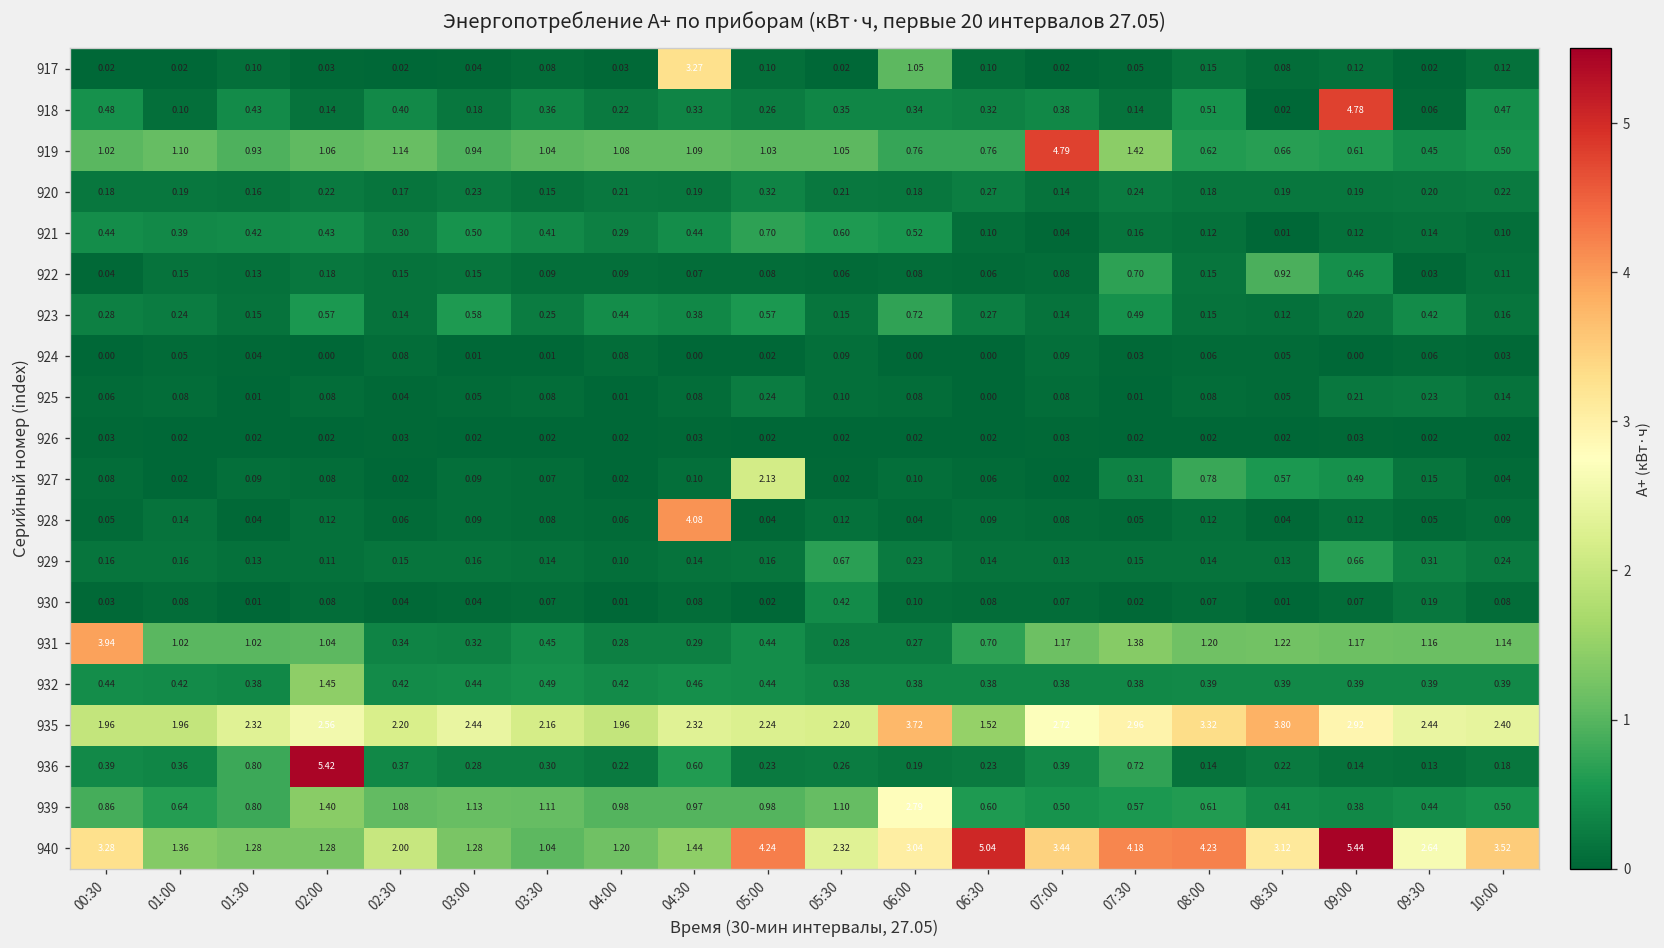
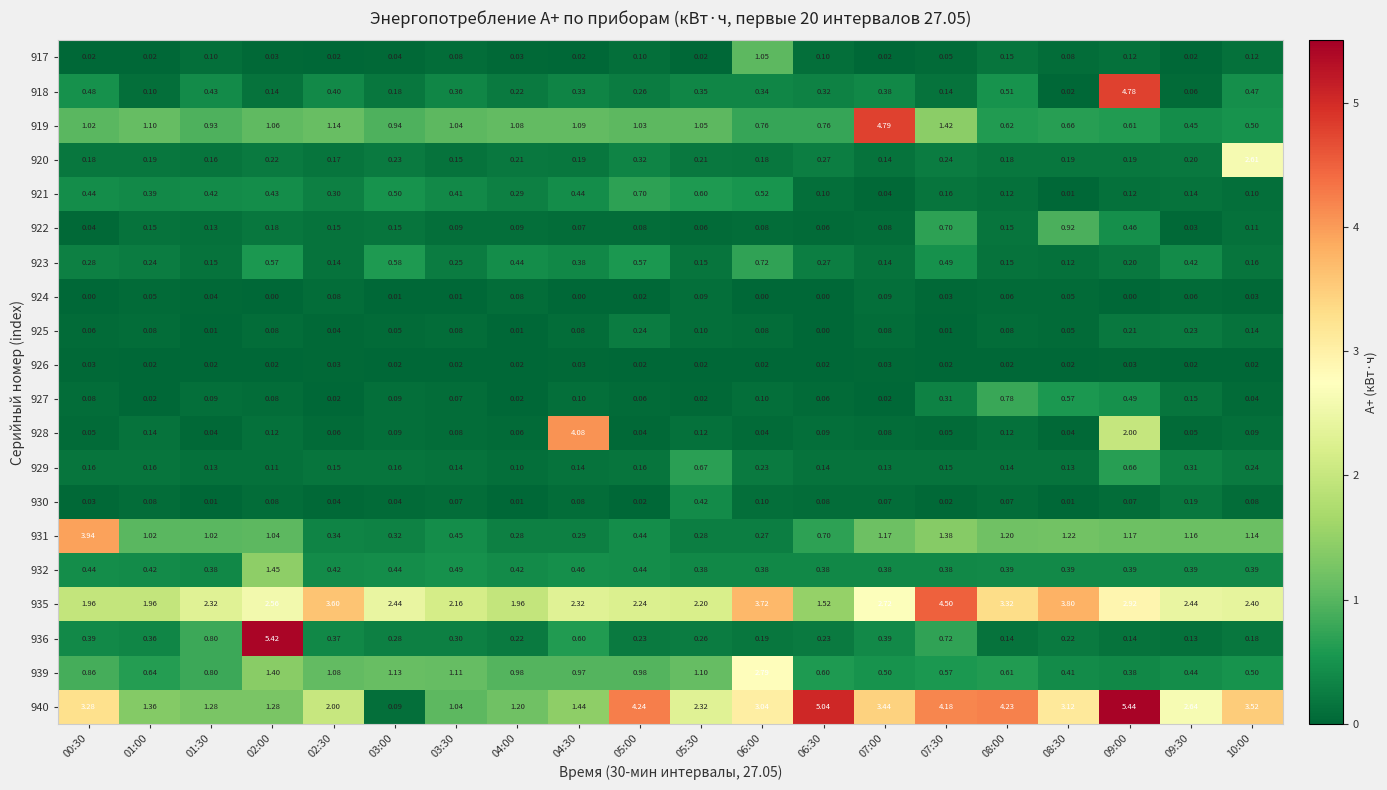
917, 04:30: 3.27 -> 0.02
920, 10:00: 0.22 -> 2.61
927, 05:00: 2.13 -> 0.06
928, 09:00: 0.12 -> 2.00
935, 02:30: 2.20 -> 3.60
935, 07:30: 2.96 -> 4.50
940, 03:00: 1.28 -> 0.09
